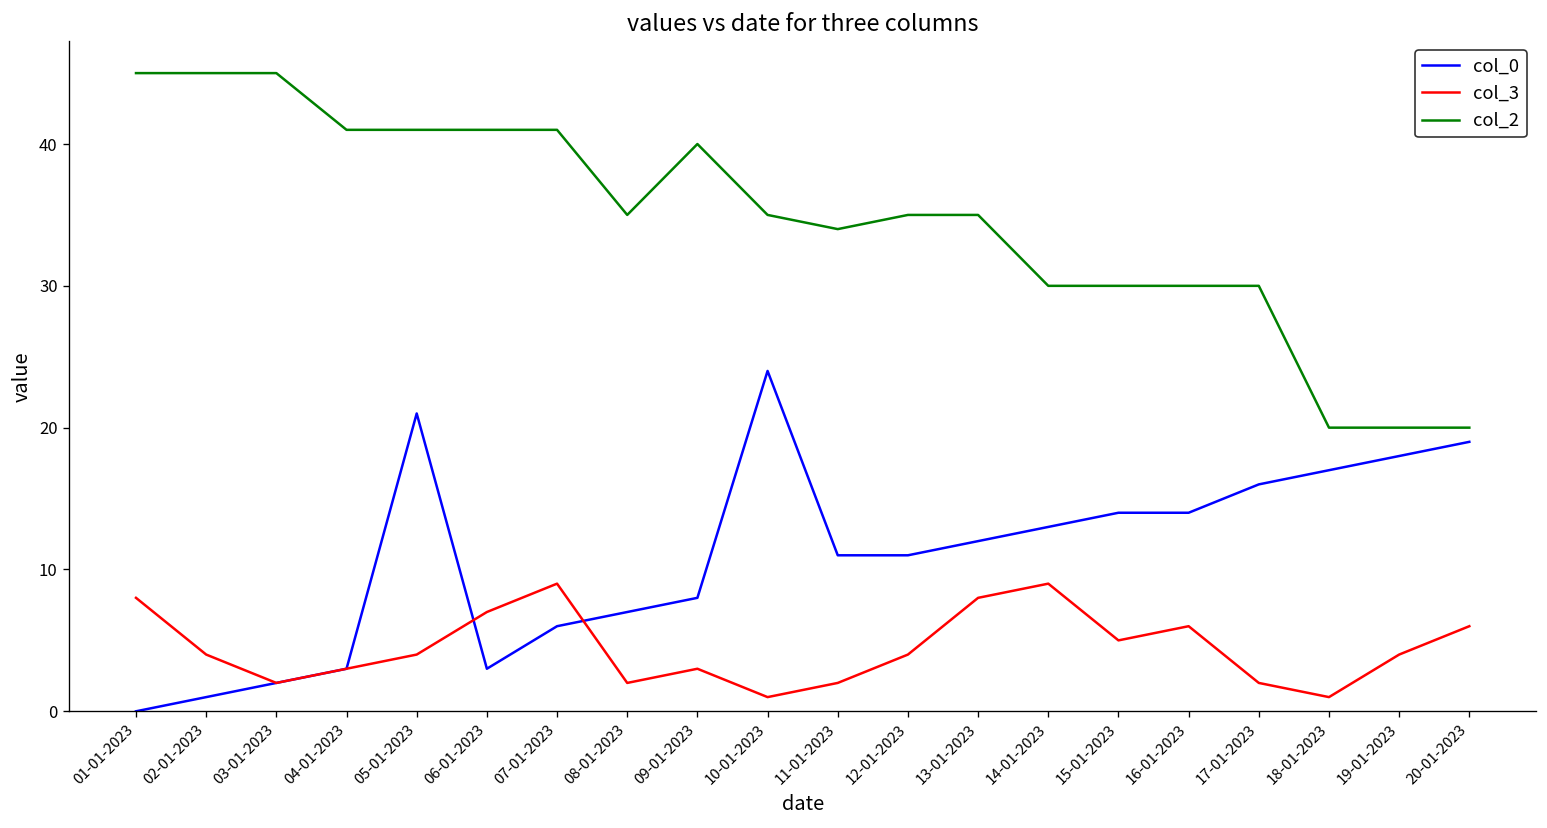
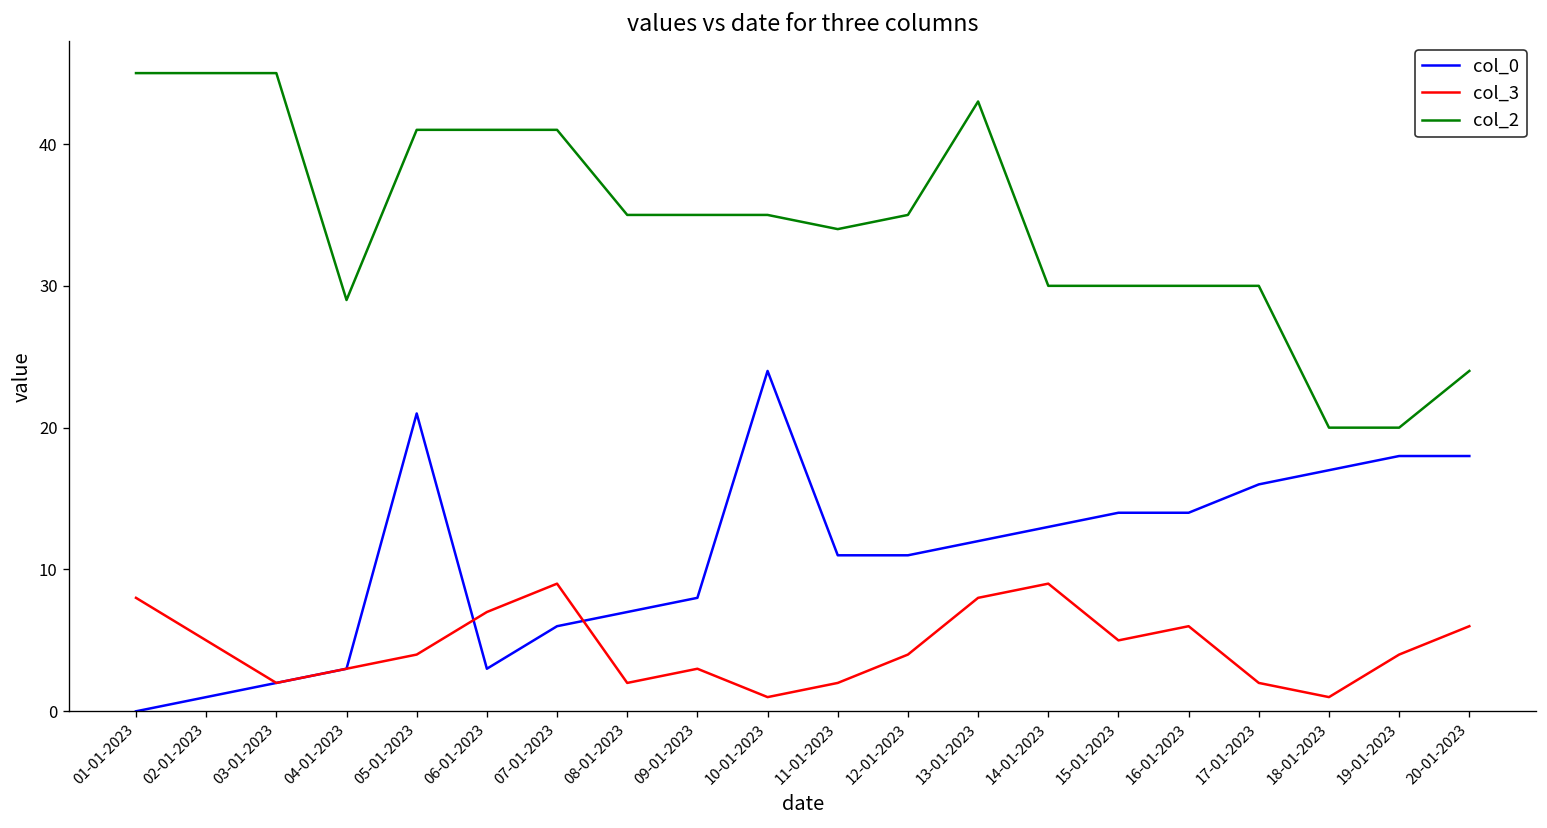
col_3, 02-01-2023: 4 -> 5
col_2, 04-01-2023: 41 -> 29
col_2, 09-01-2023: 40 -> 35
col_2, 13-01-2023: 35 -> 43
col_0, 20-01-2023: 19 -> 18
col_2, 20-01-2023: 20 -> 24
